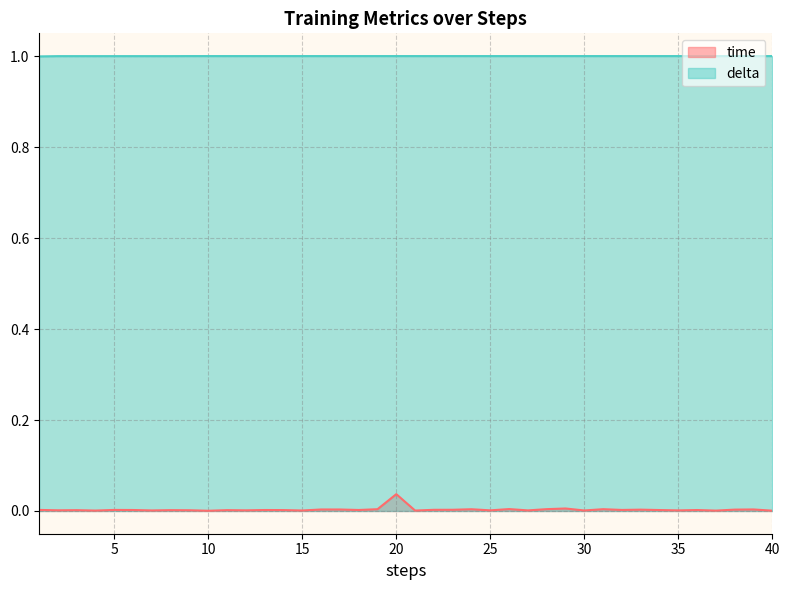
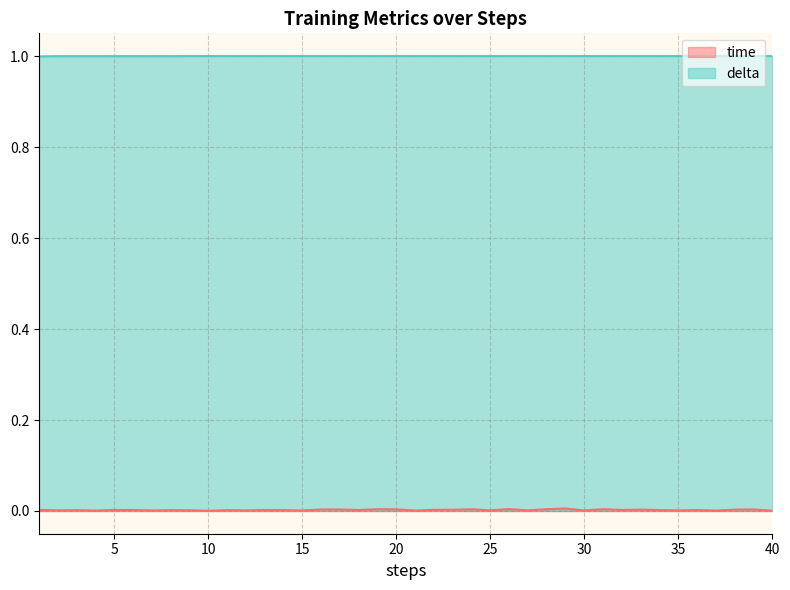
time, 20: 0.04 -> 0.00
